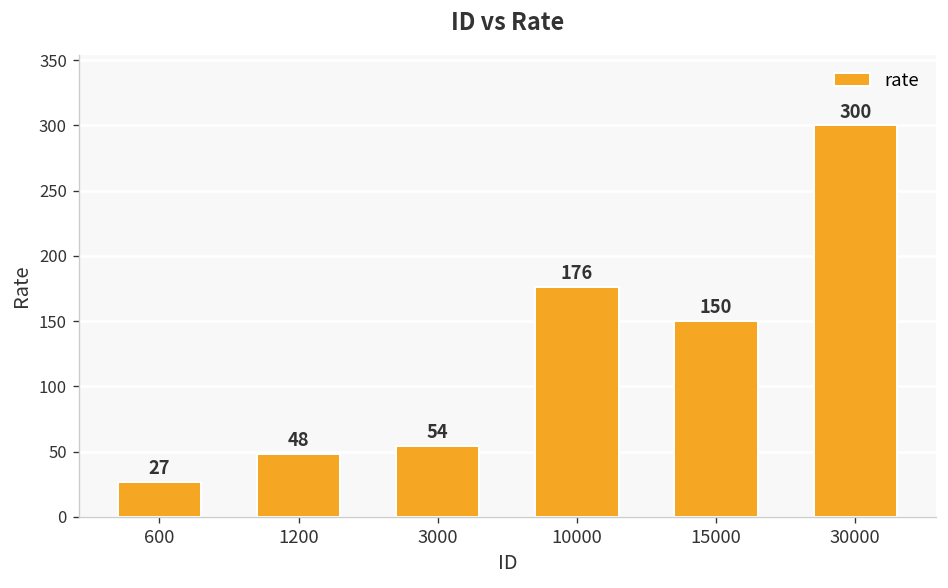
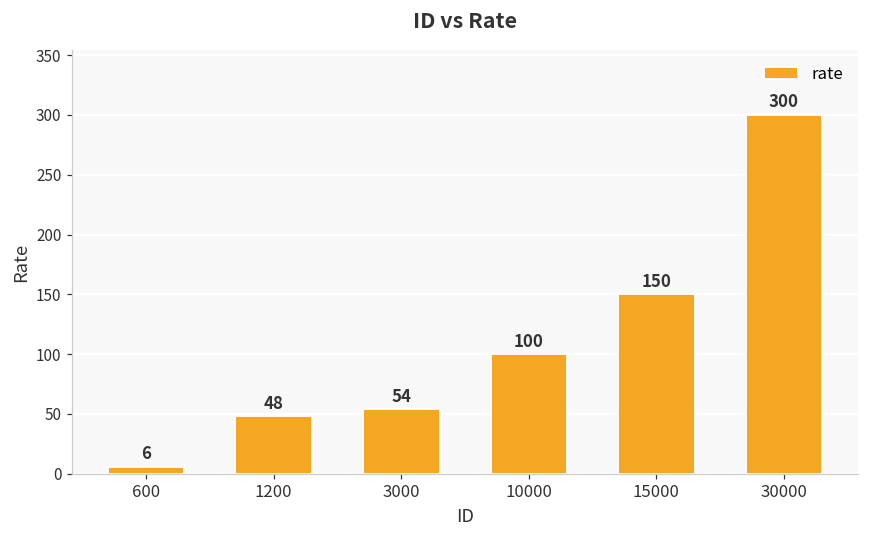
600: 27 -> 6
10000: 176 -> 100
